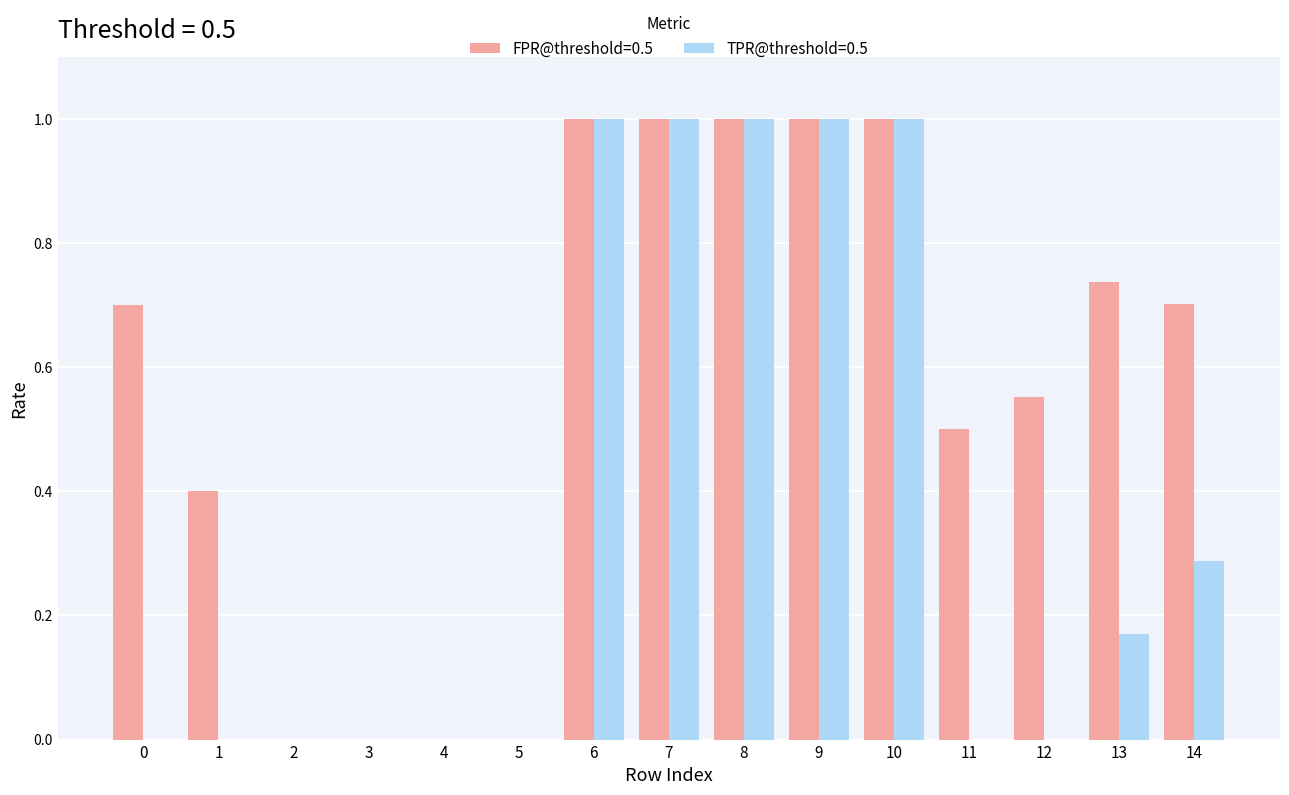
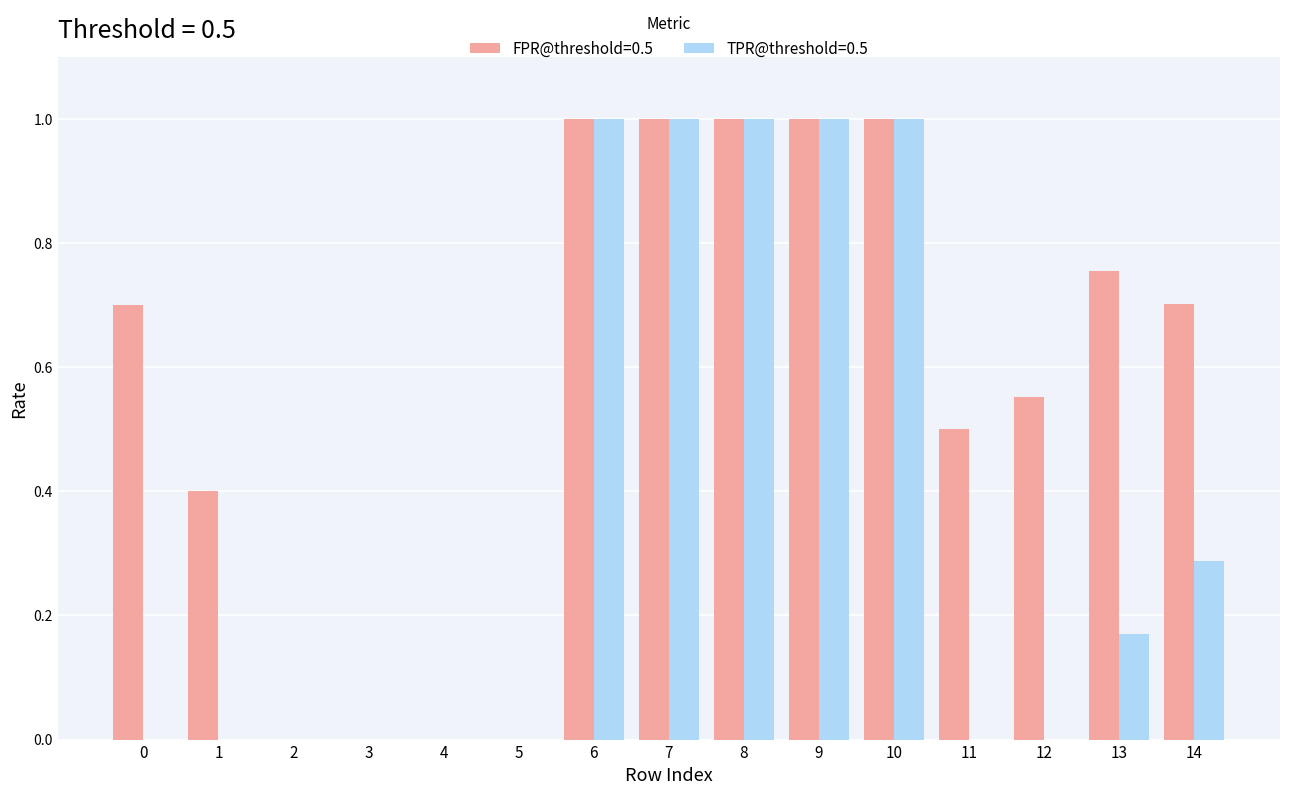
FPR@threshold=0.5, 13: 0.74 -> 0.76
